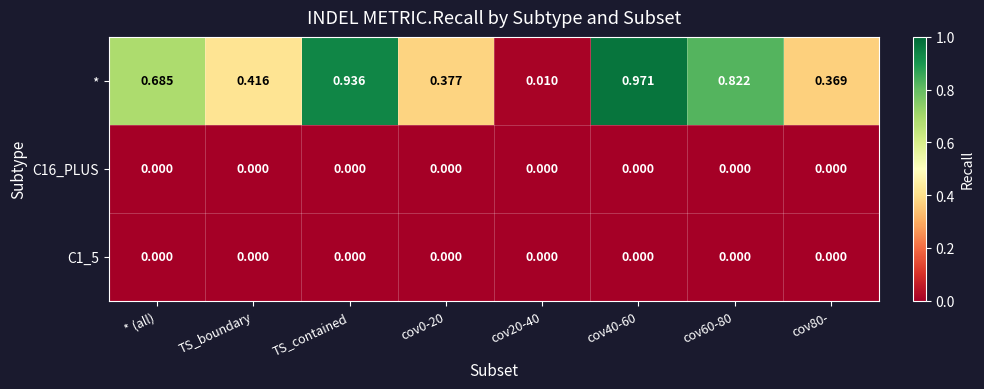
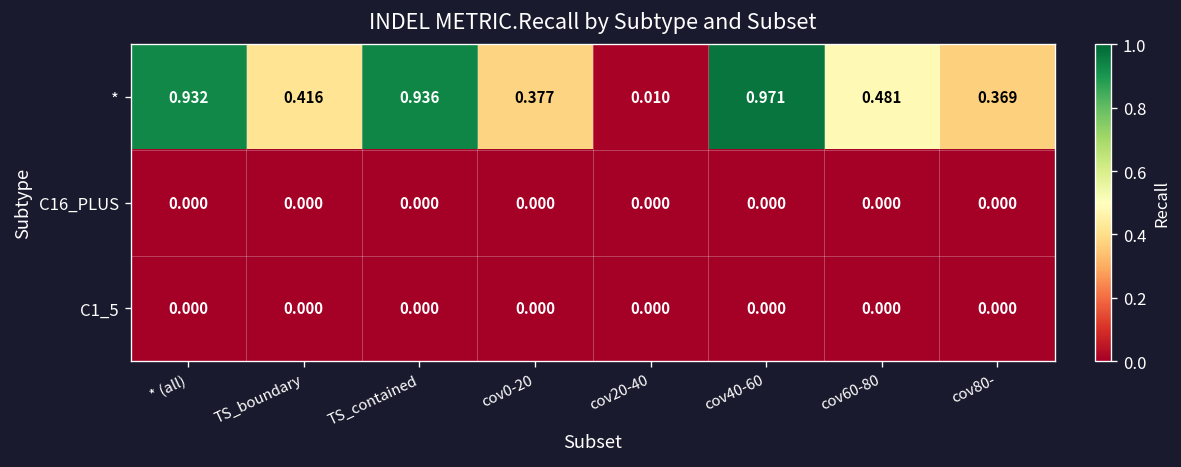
*, * (all): 0.685 -> 0.932
*, cov60-80: 0.822 -> 0.481
